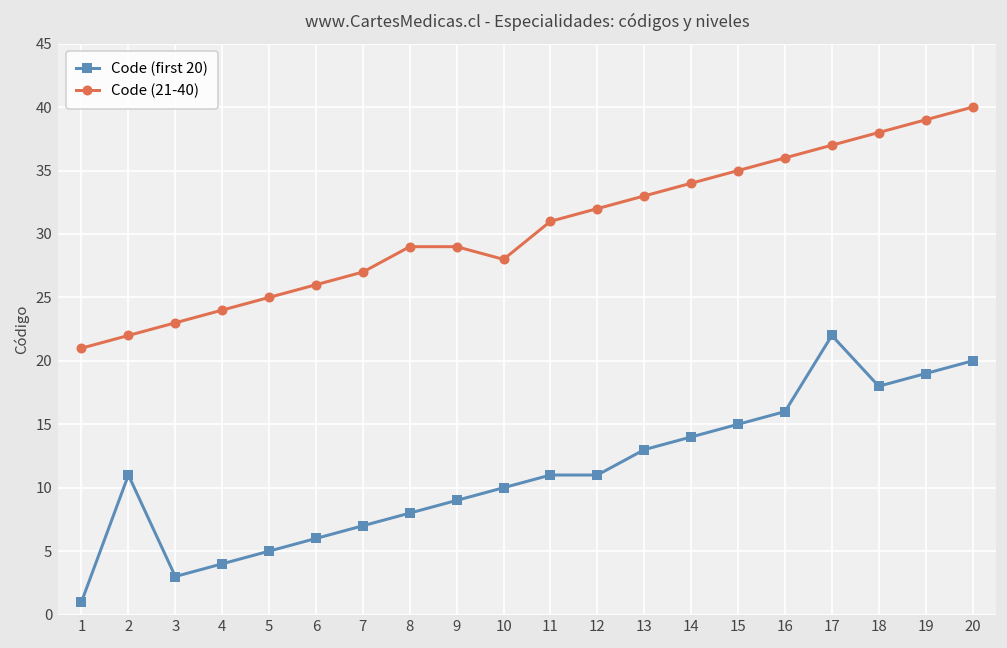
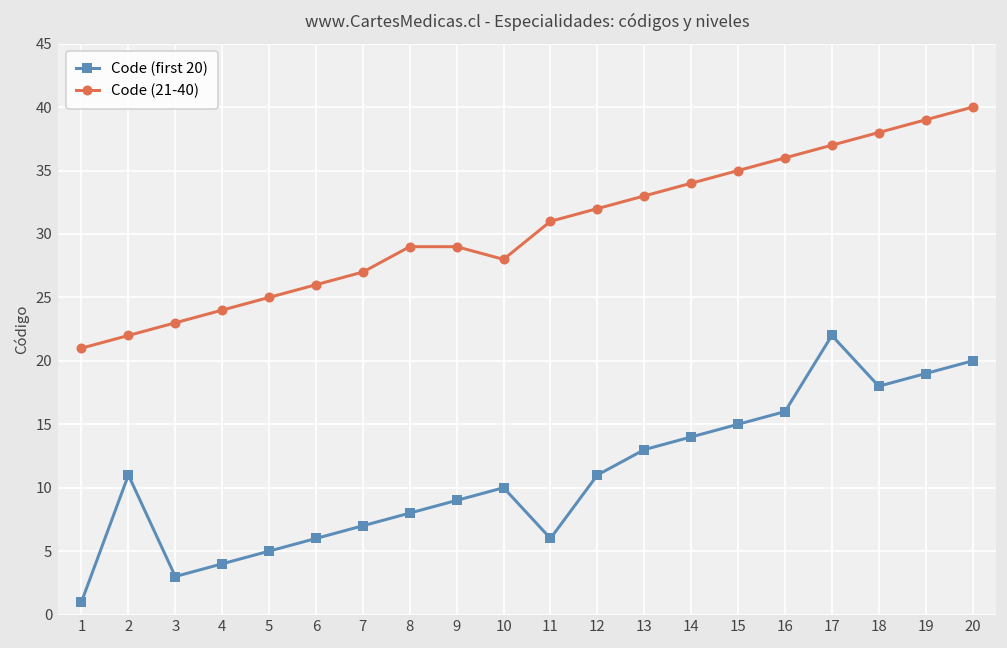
Code (first 20), 11: 11 -> 6
